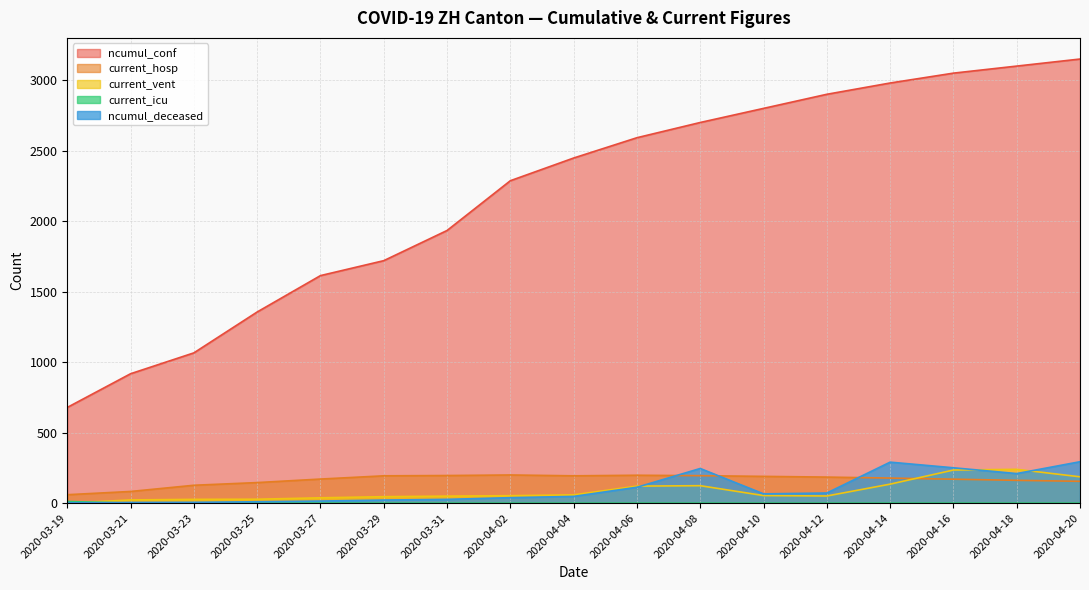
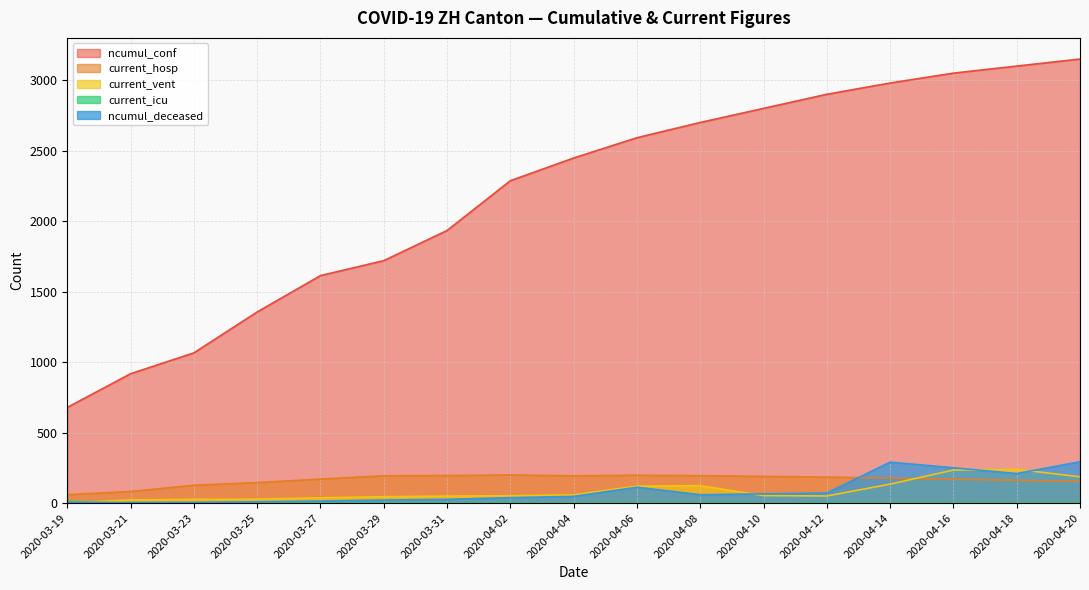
ncumul_deceased, 2020-04-08: 250 -> 60
